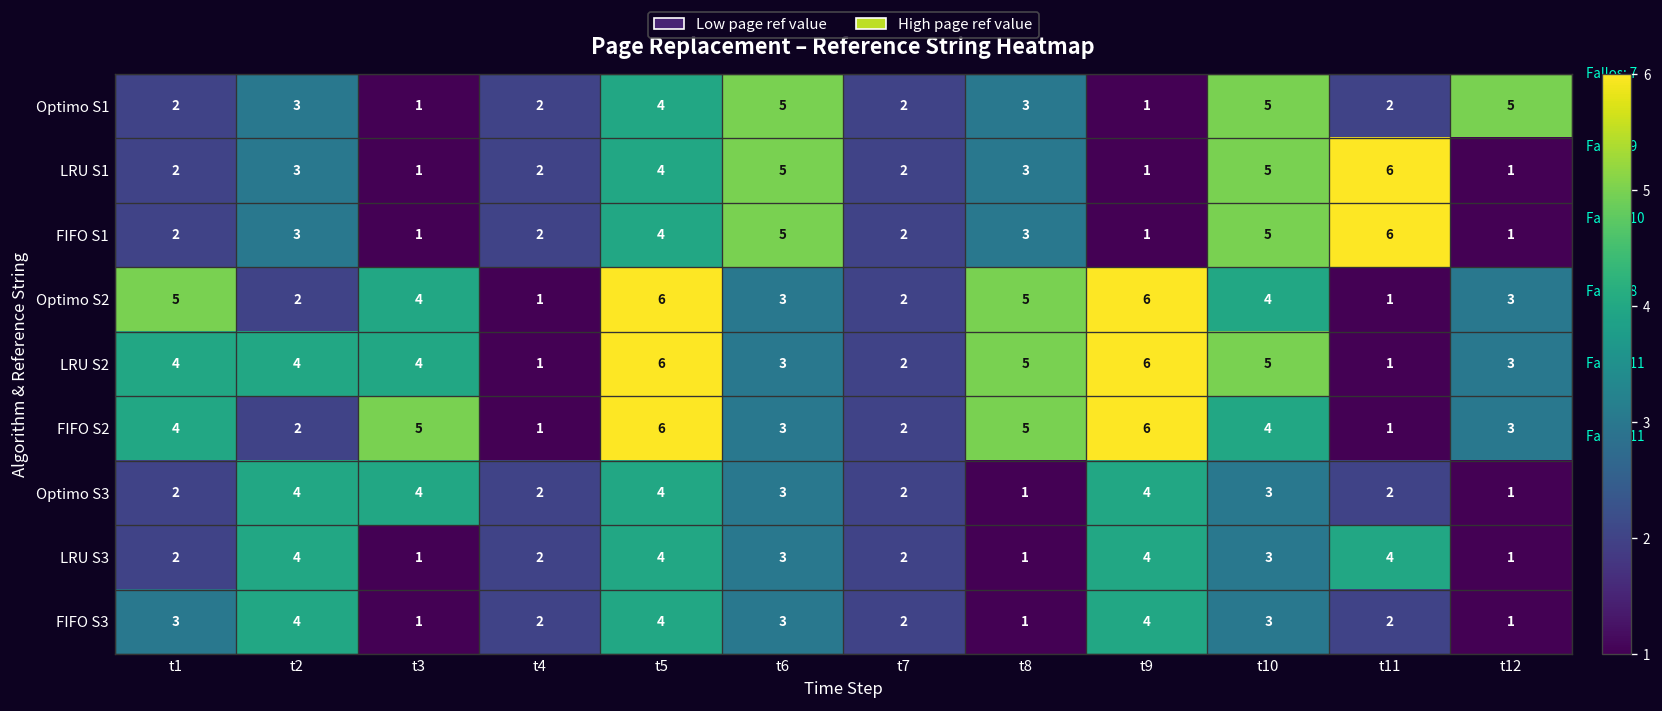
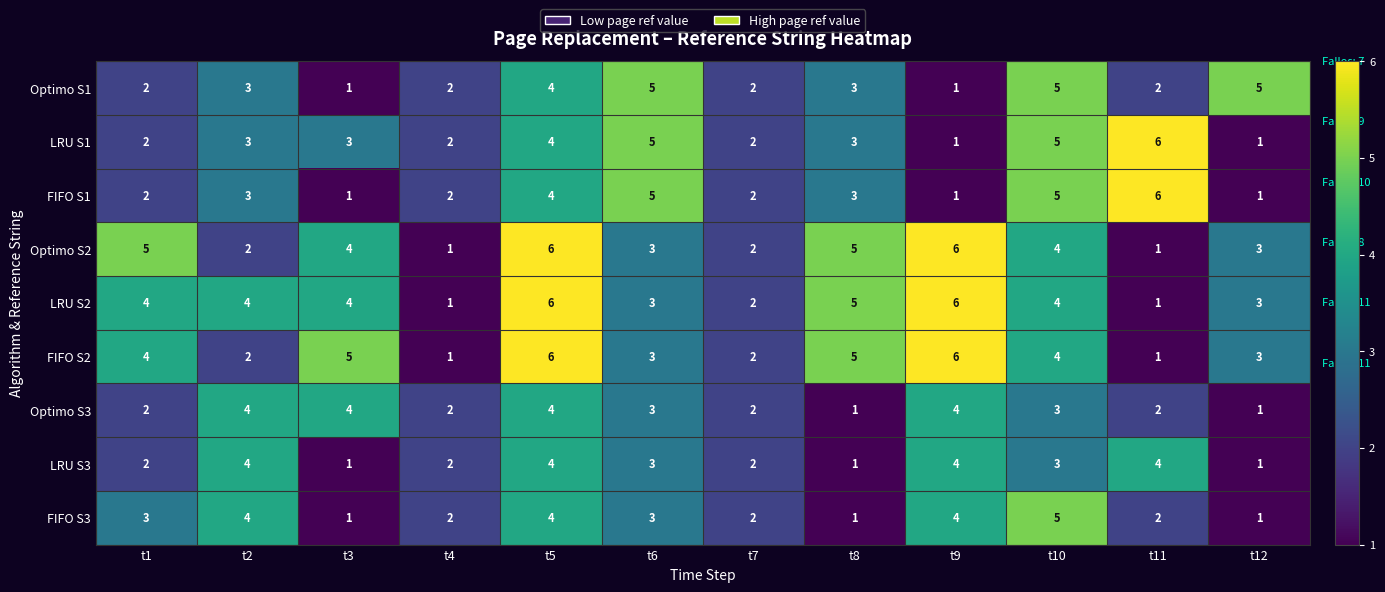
LRU S1, t3: 1 -> 3
LRU S2, t10: 5 -> 4
FIFO S3, t10: 3 -> 5
